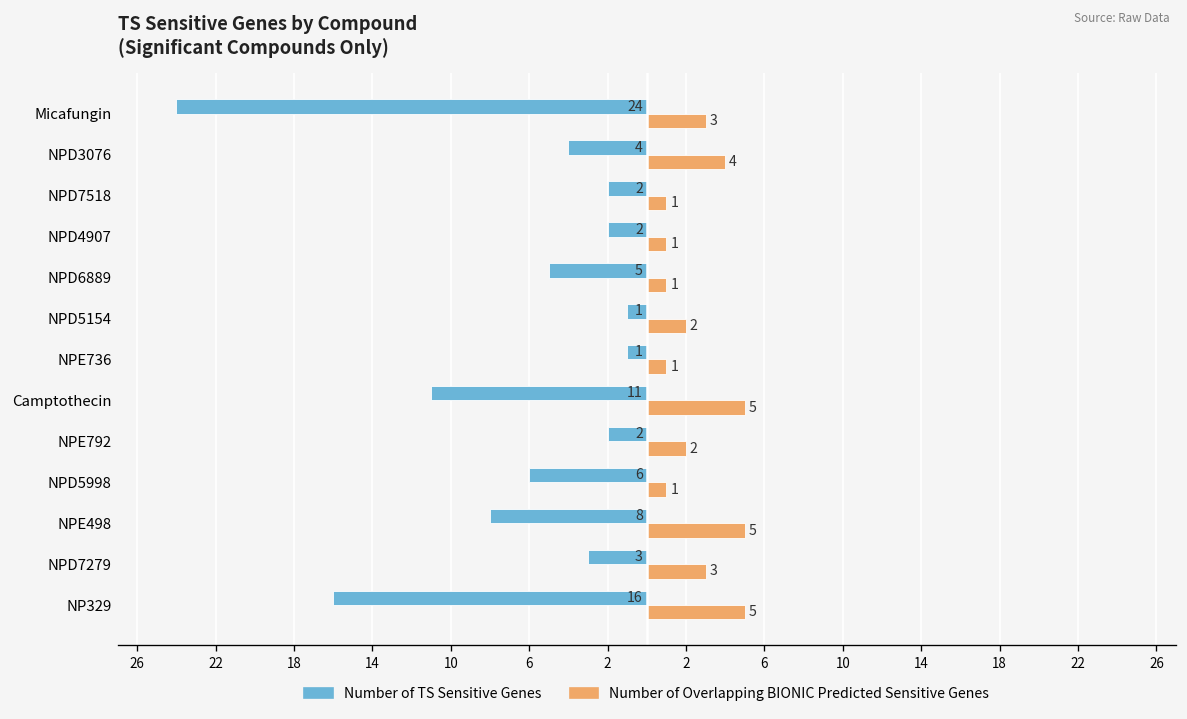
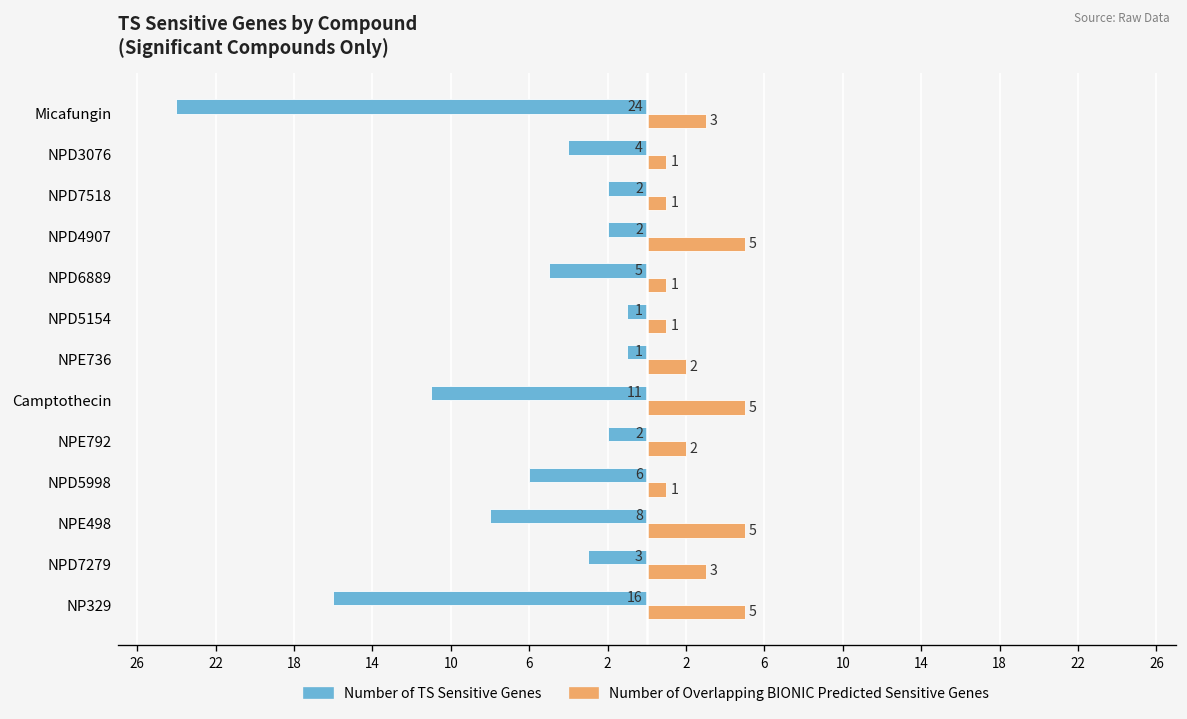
Number of Overlapping BIONIC Predicted Sensitive Genes, NPD3076: 4 -> 1
Number of Overlapping BIONIC Predicted Sensitive Genes, NPD4907: 1 -> 5
Number of Overlapping BIONIC Predicted Sensitive Genes, NPD5154: 2 -> 1
Number of Overlapping BIONIC Predicted Sensitive Genes, NPE736: 1 -> 2
